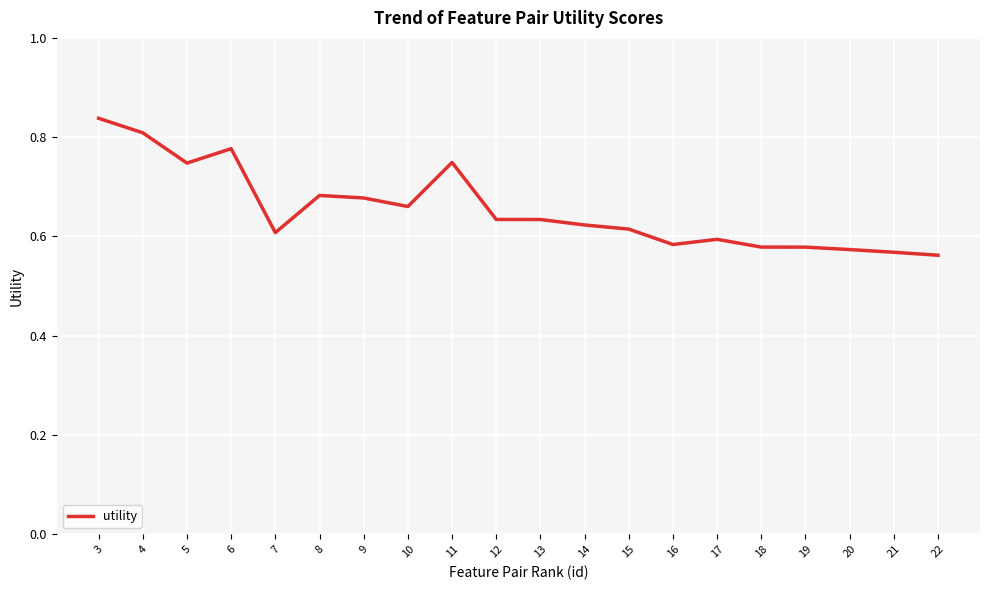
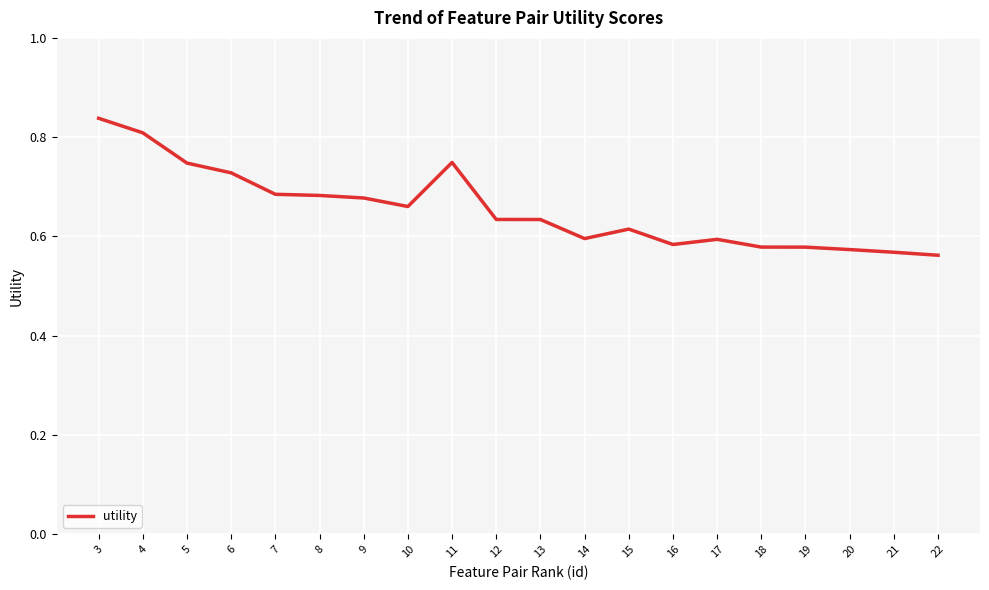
6: 0.78 -> 0.73
7: 0.61 -> 0.68
14: 0.62 -> 0.60
